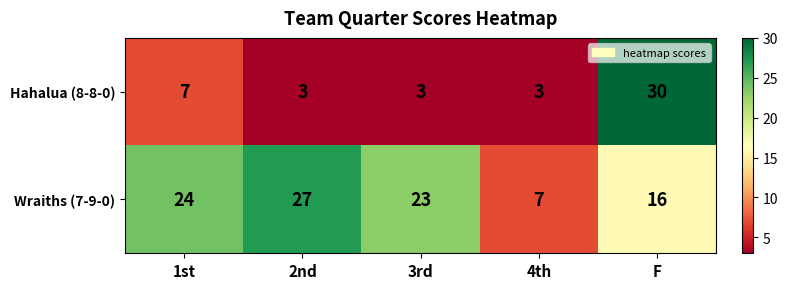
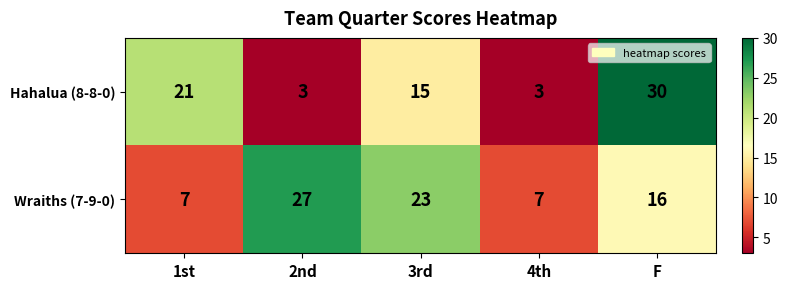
Hahalua (8-8-0), 1st: 7 -> 21
Hahalua (8-8-0), 3rd: 3 -> 15
Wraiths (7-9-0), 1st: 24 -> 7
